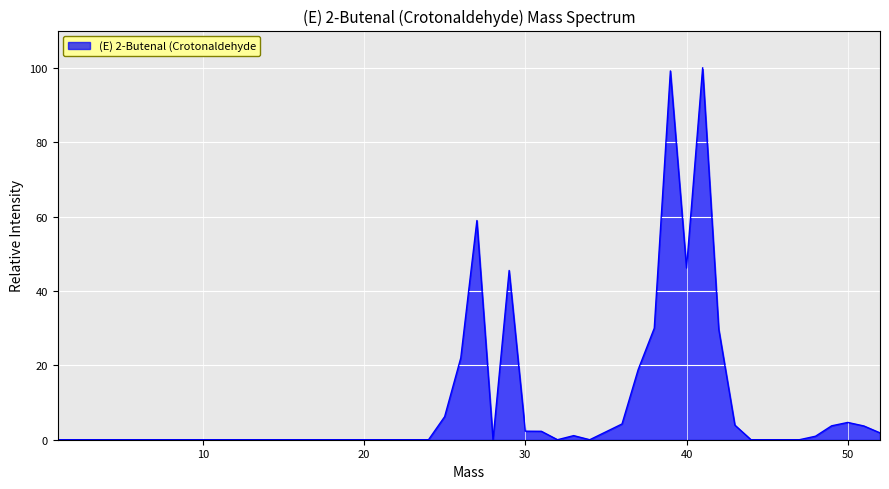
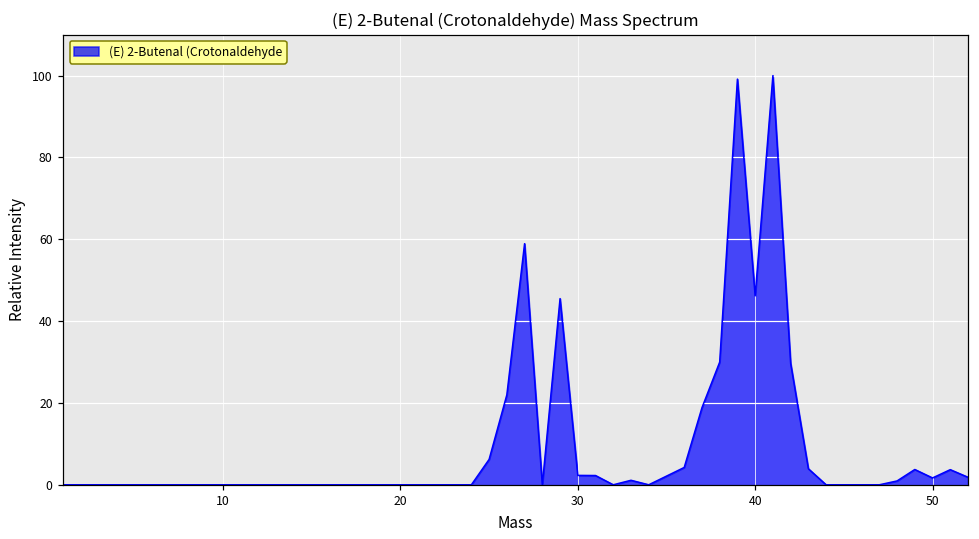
50: 5 -> 2
